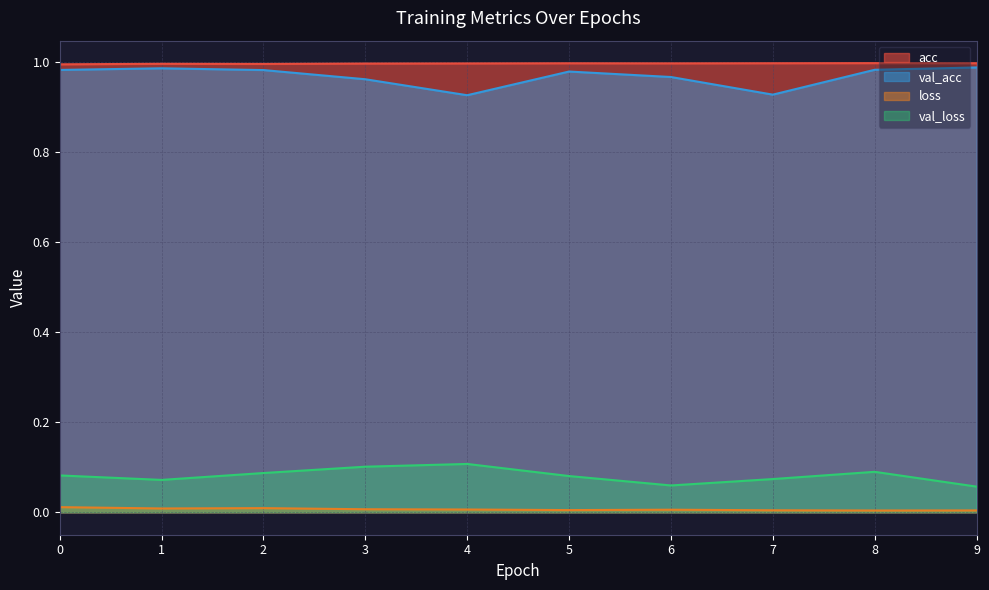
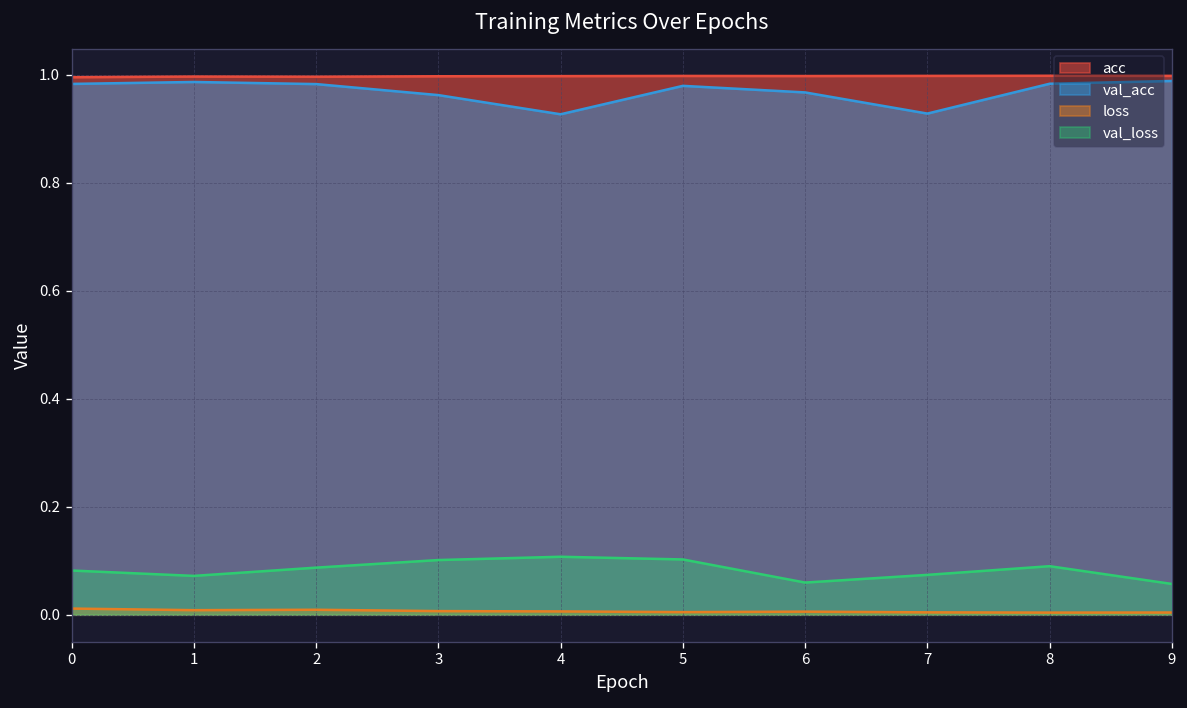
val_loss, 5: 0.08 -> 0.10
